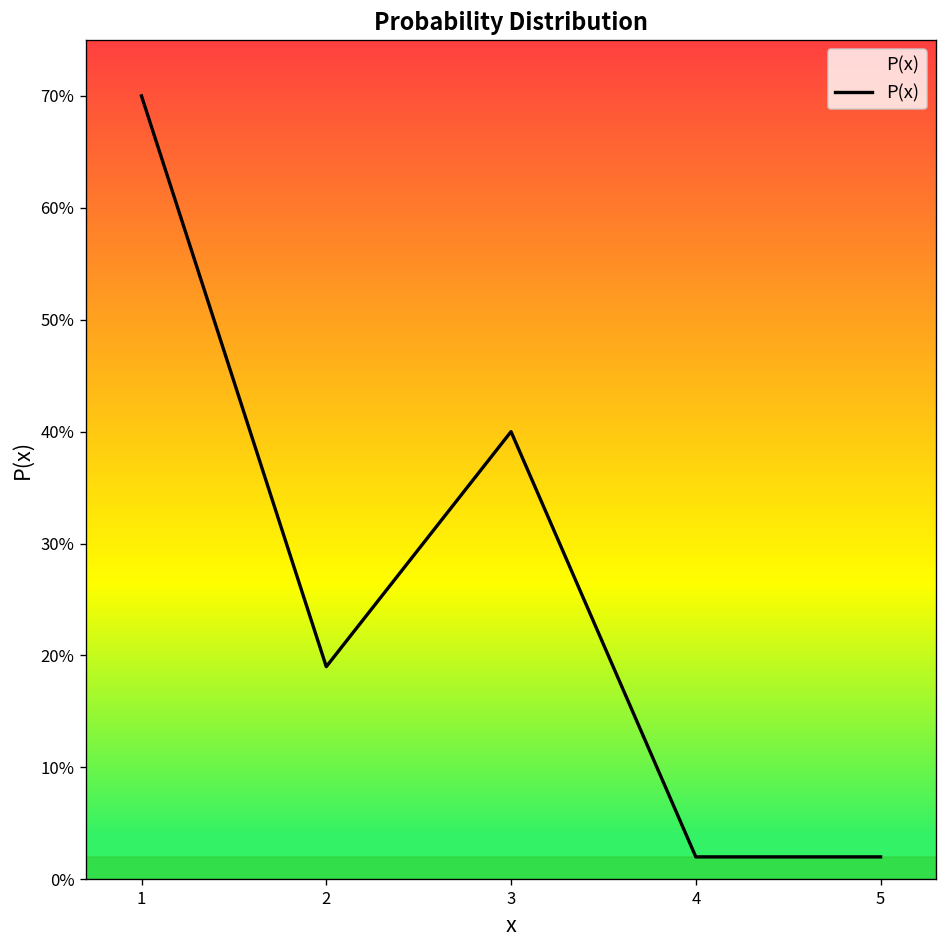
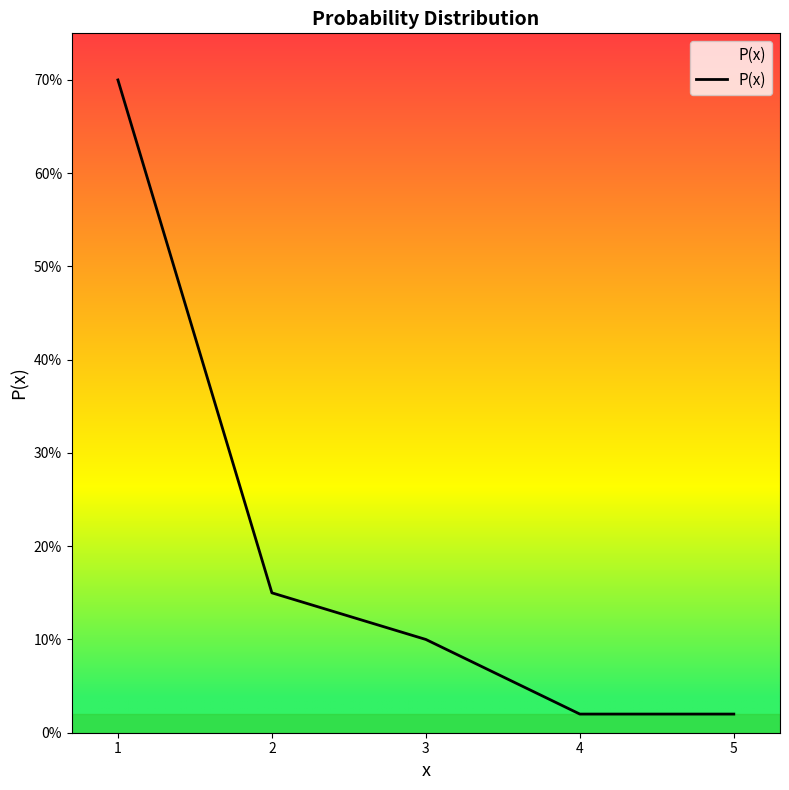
2: 19% -> 15%
3: 40% -> 10%
